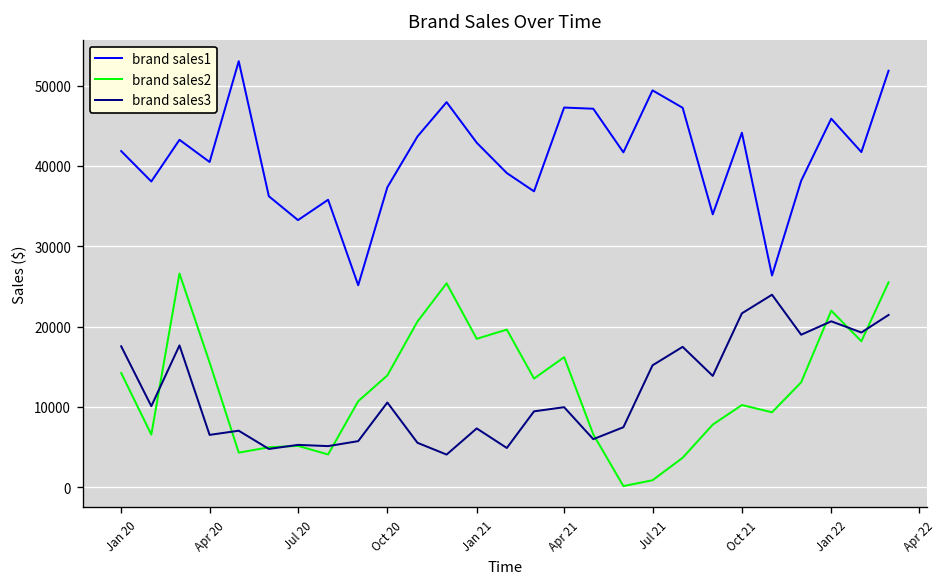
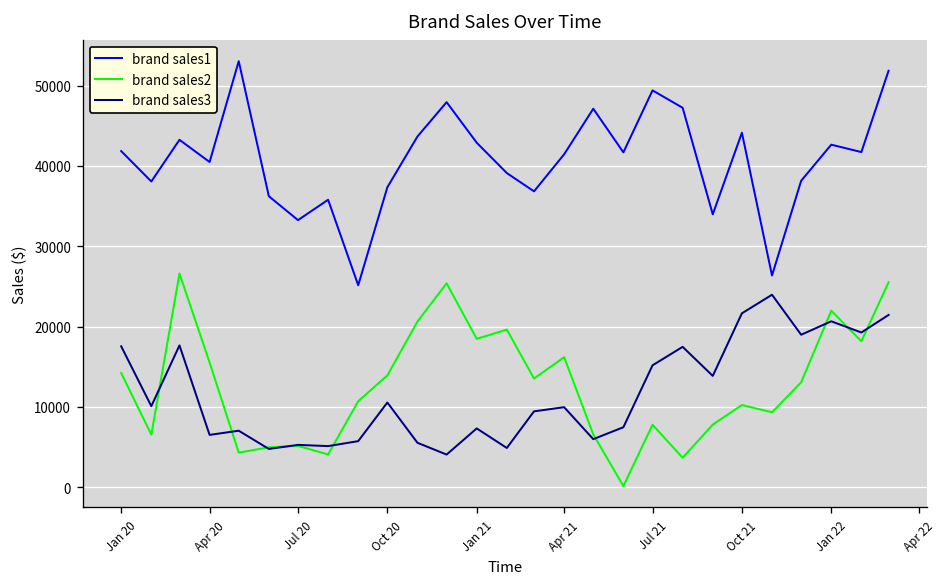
brand sales1, Apr 21: 47000 -> 41000
brand sales2, Jul 21: 1000 -> 8000
brand sales1, Jan 22: 46000 -> 43000
